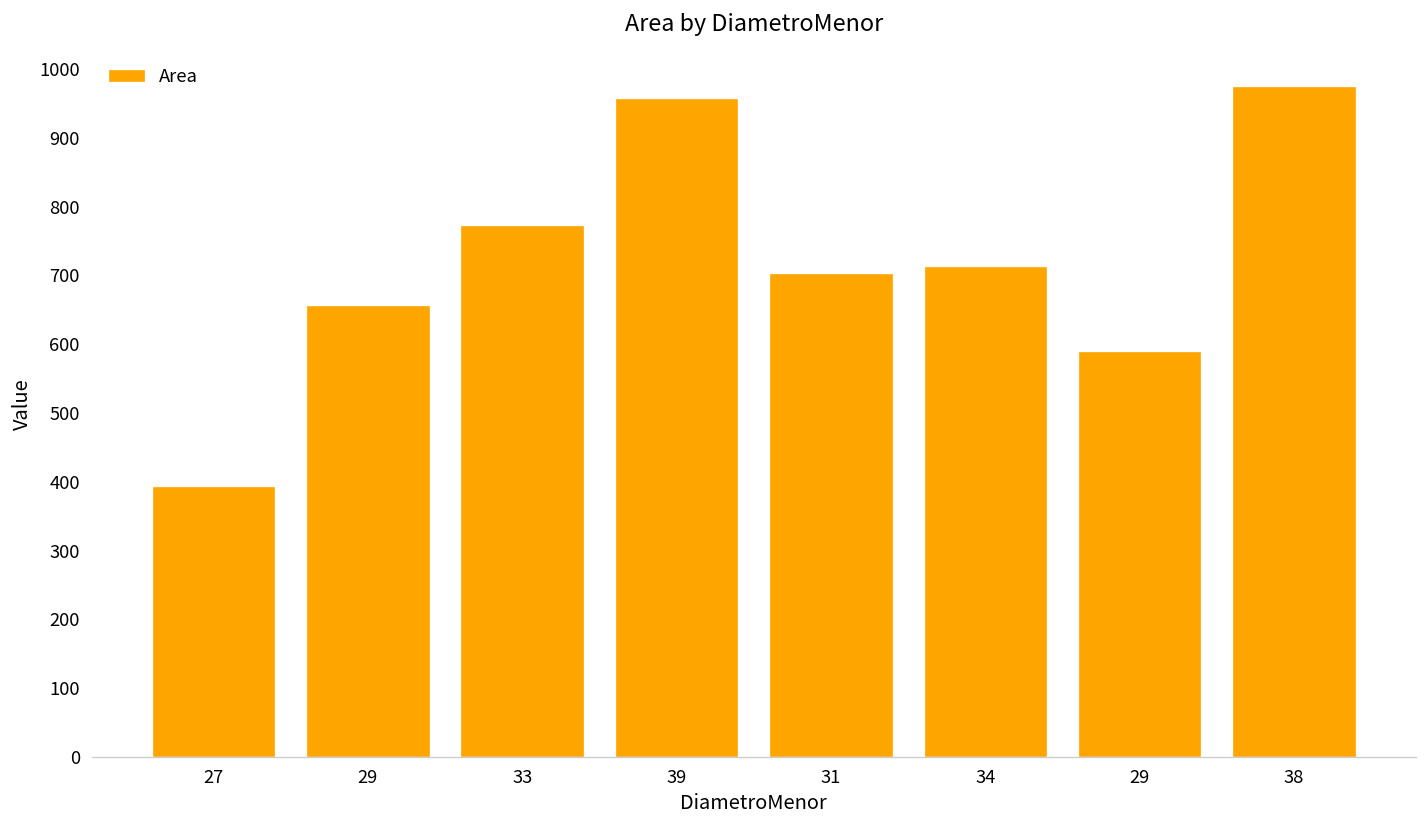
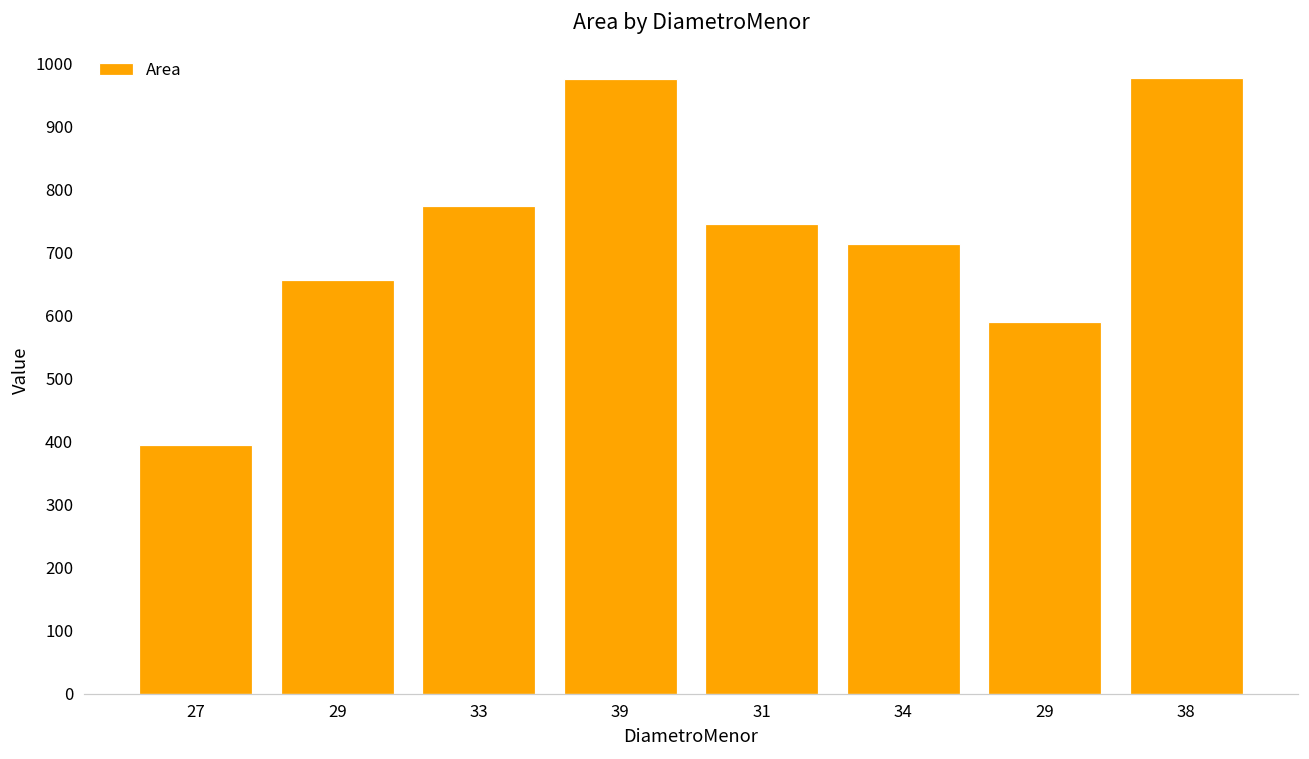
39: 960 -> 980
31: 700 -> 750
